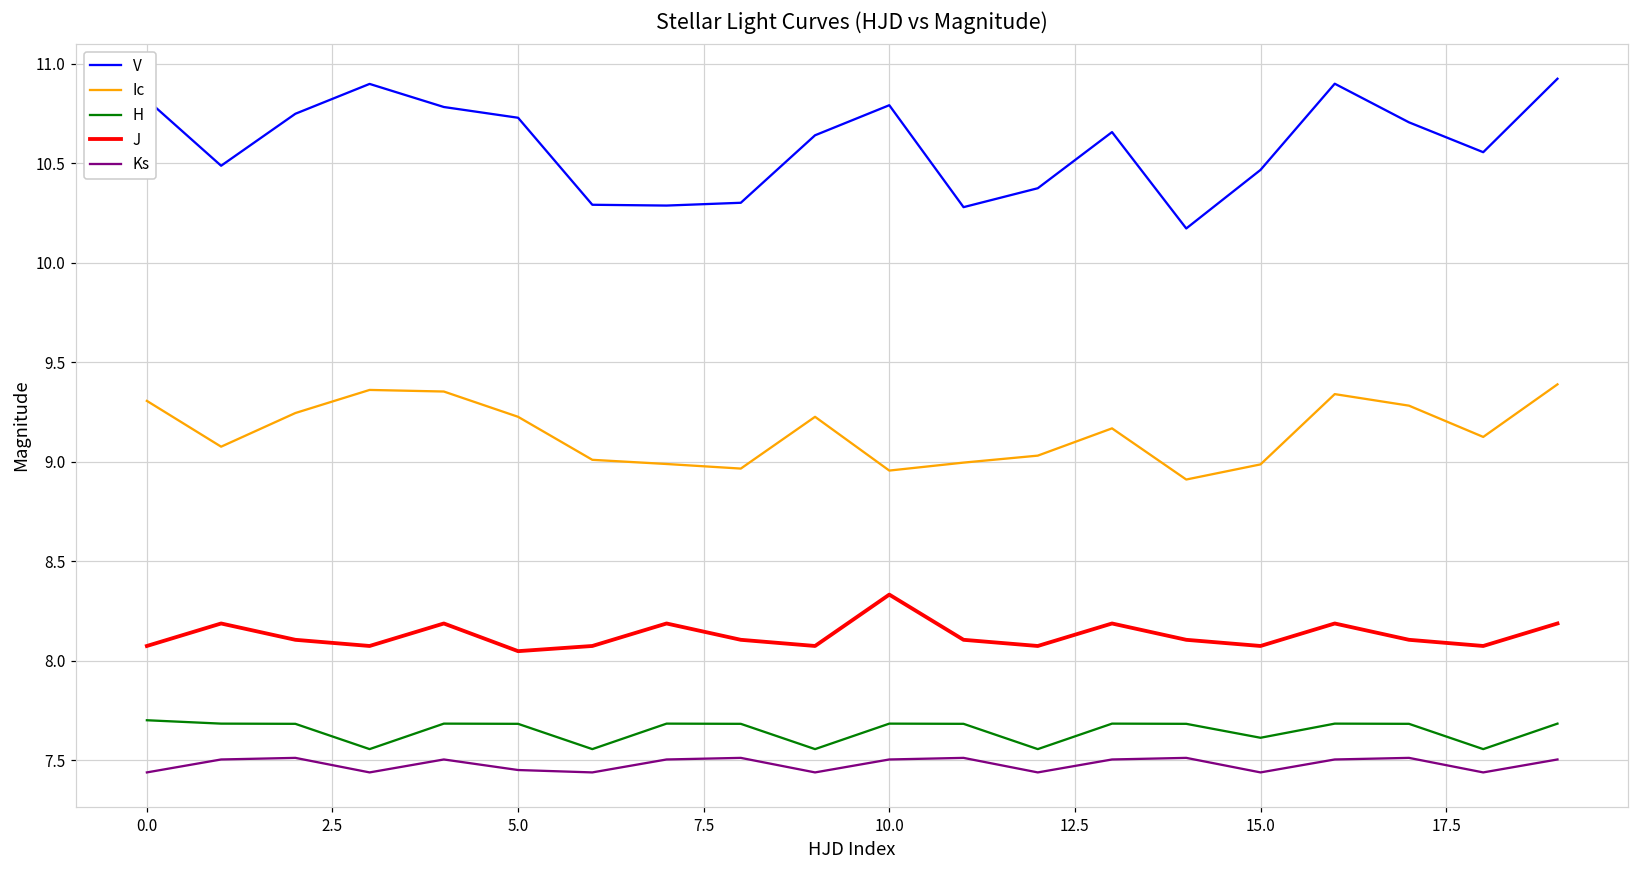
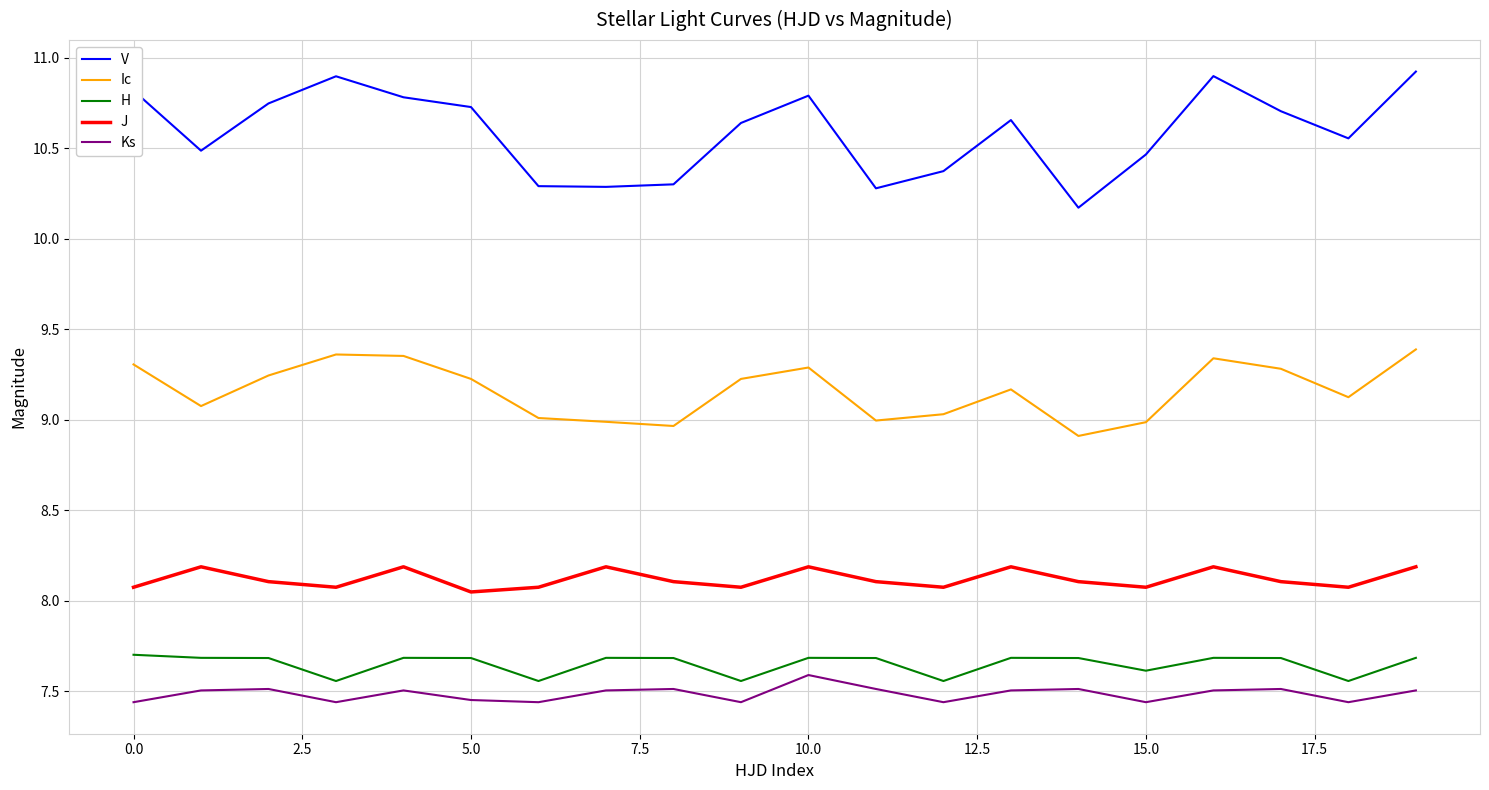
Ic, 10.0: 8.96 -> 9.29
J, 10.0: 8.33 -> 8.19
Ks, 10.0: 7.51 -> 7.59
